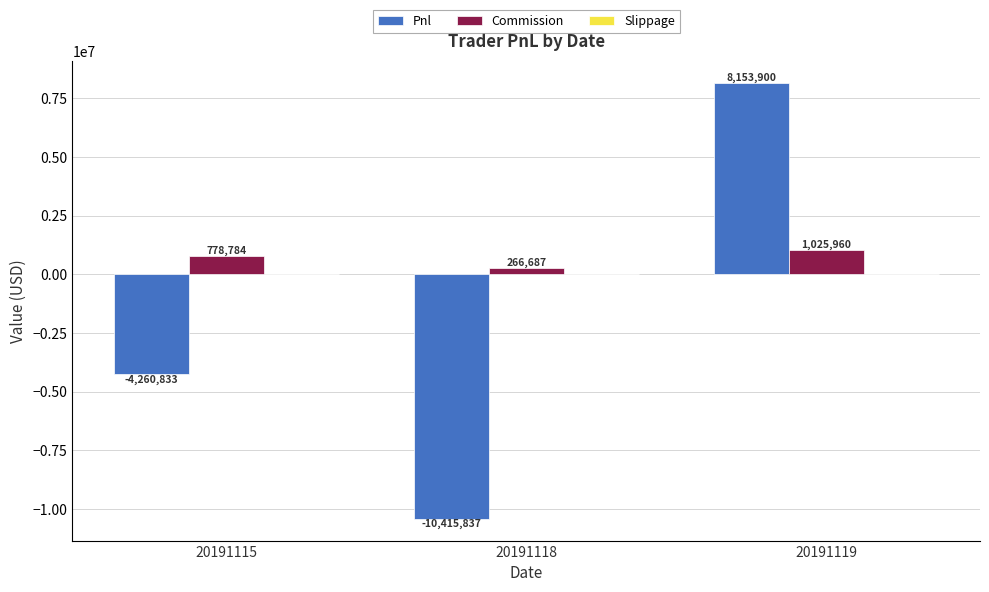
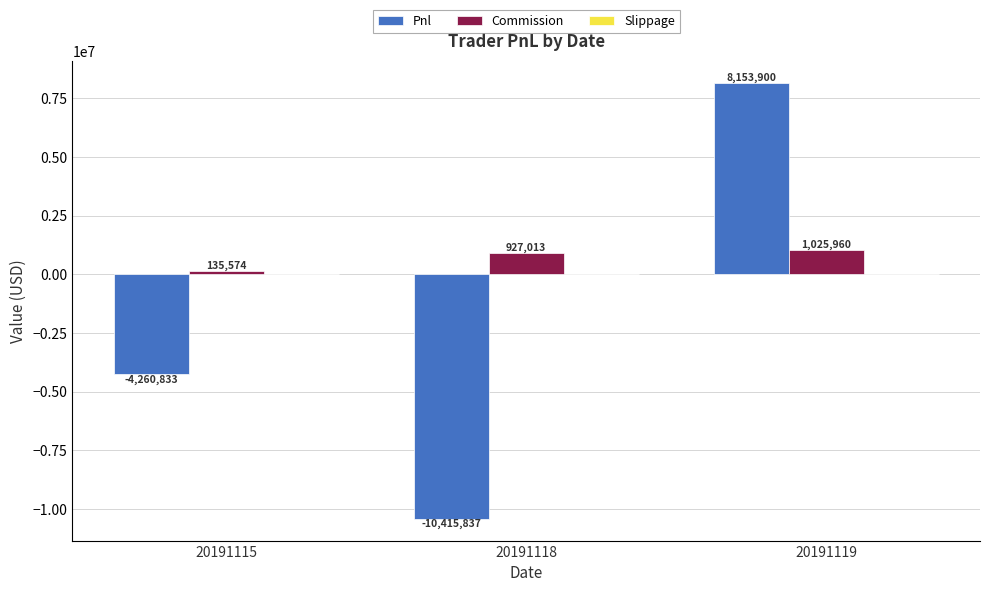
Commission, 20191115: 778,784 -> 135,574
Commission, 20191118: 266,687 -> 927,013
